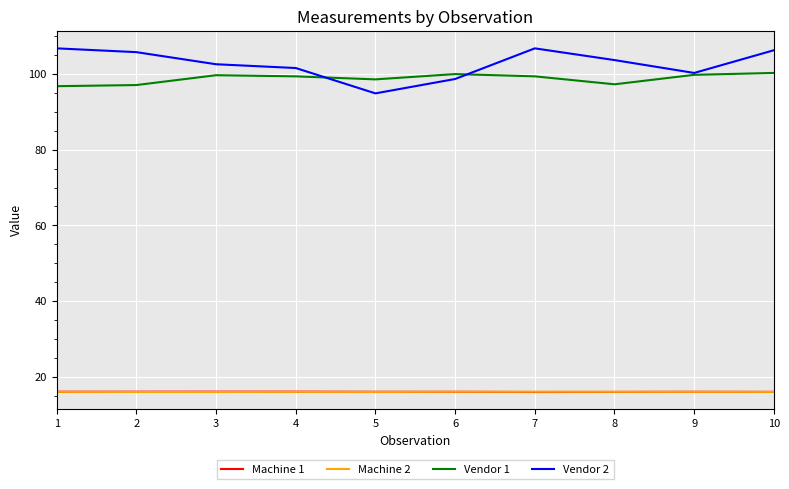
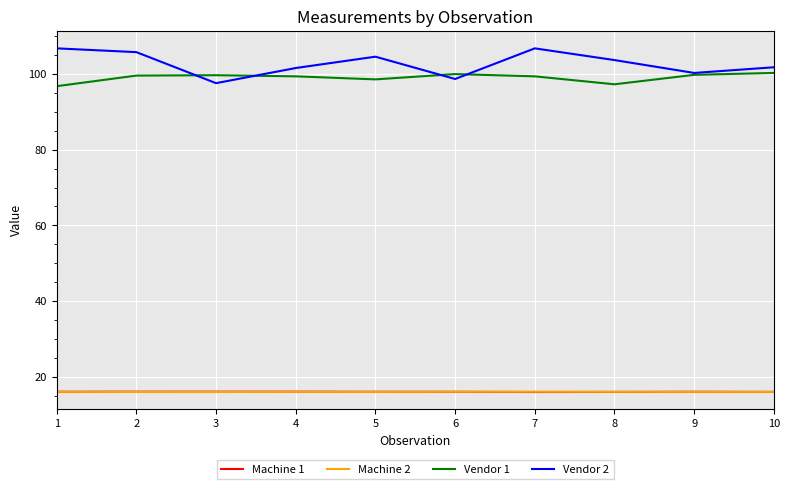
Vendor 1, 2: 97 -> 100
Vendor 2, 3: 103 -> 98
Vendor 2, 5: 95 -> 105
Vendor 2, 10: 106 -> 102
